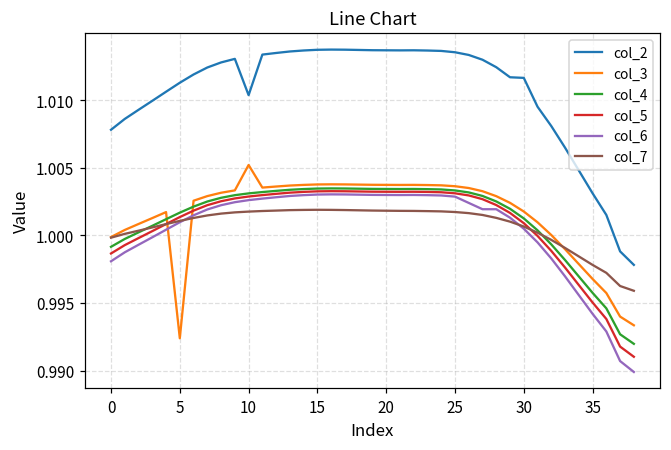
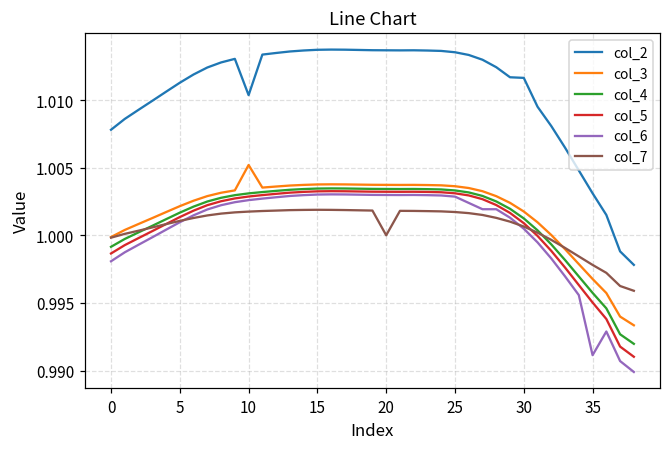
col_3, 5: 0.9924 -> 1.0022
col_7, 20: 1.0018 -> 1.0000
col_6, 35: 0.9942 -> 0.9911
